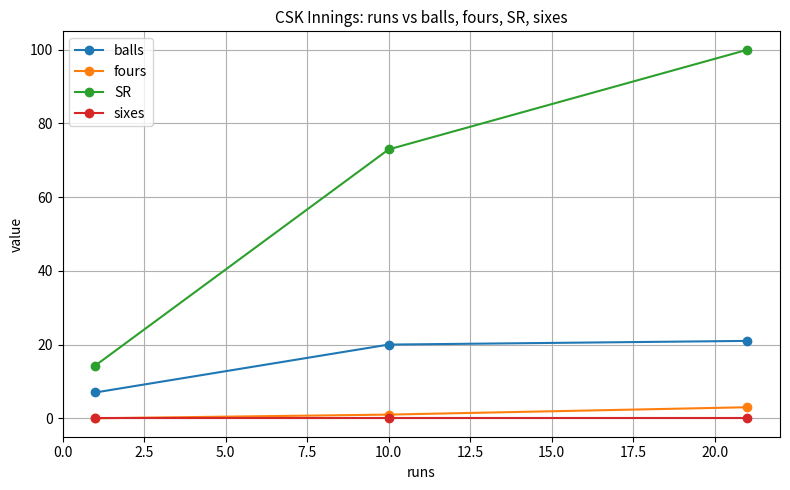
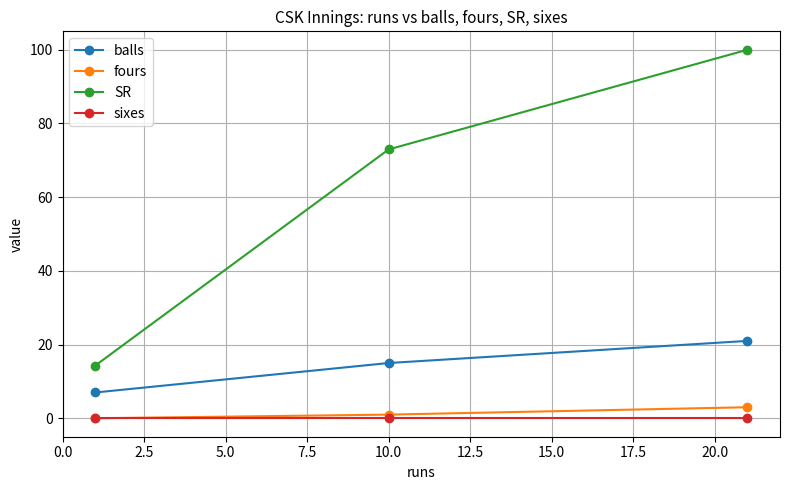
balls, 10.0: 20 -> 15
